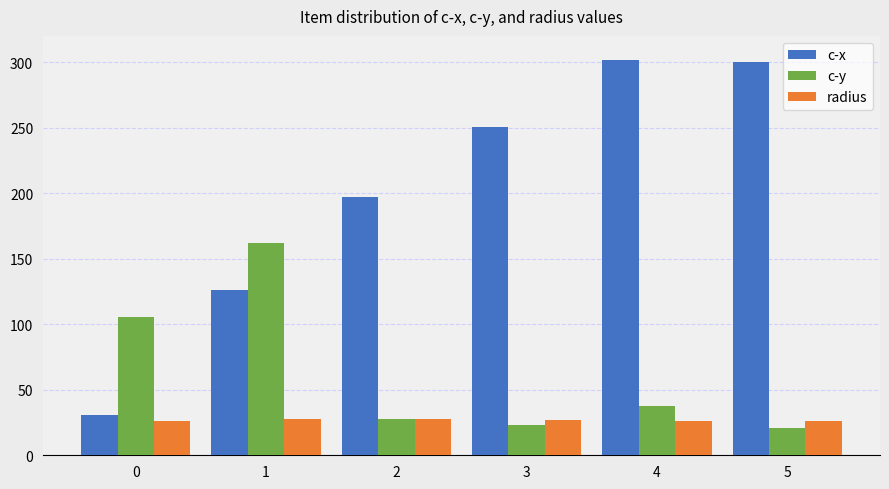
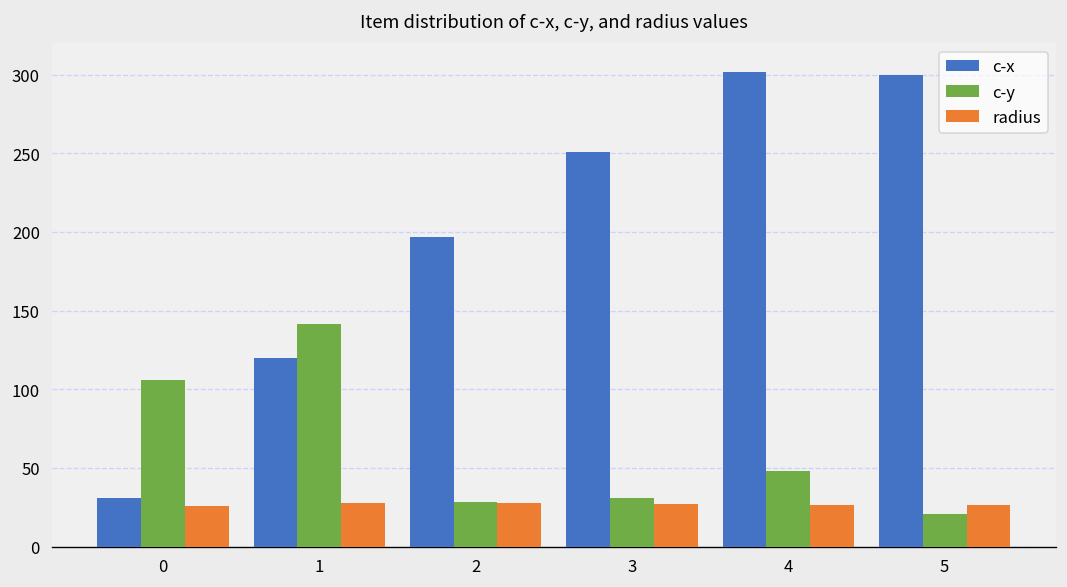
c-x, 1: 126 -> 120
c-y, 1: 162 -> 141
c-y, 3: 23 -> 31
c-y, 4: 38 -> 48
